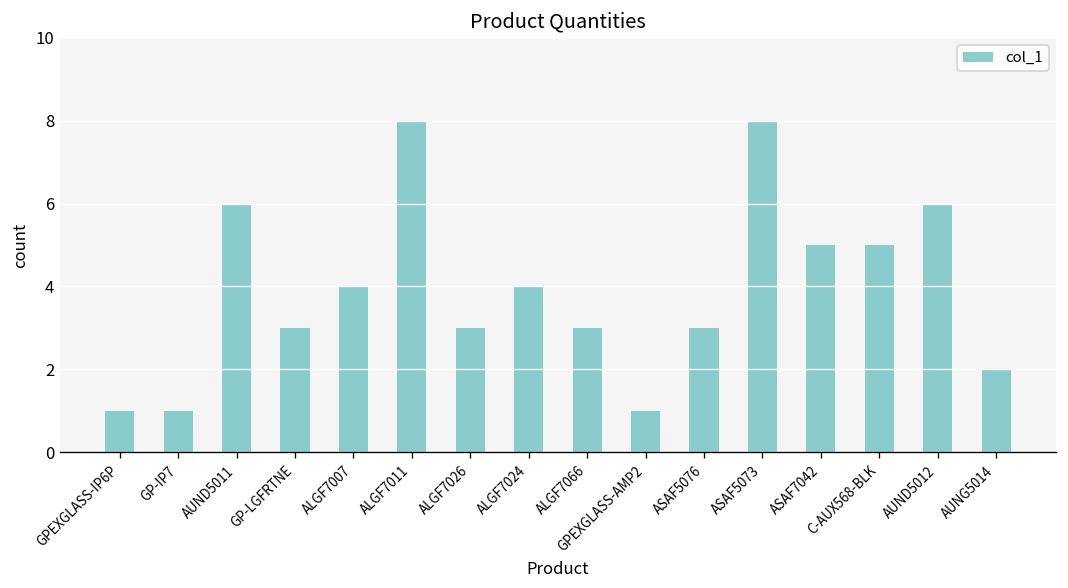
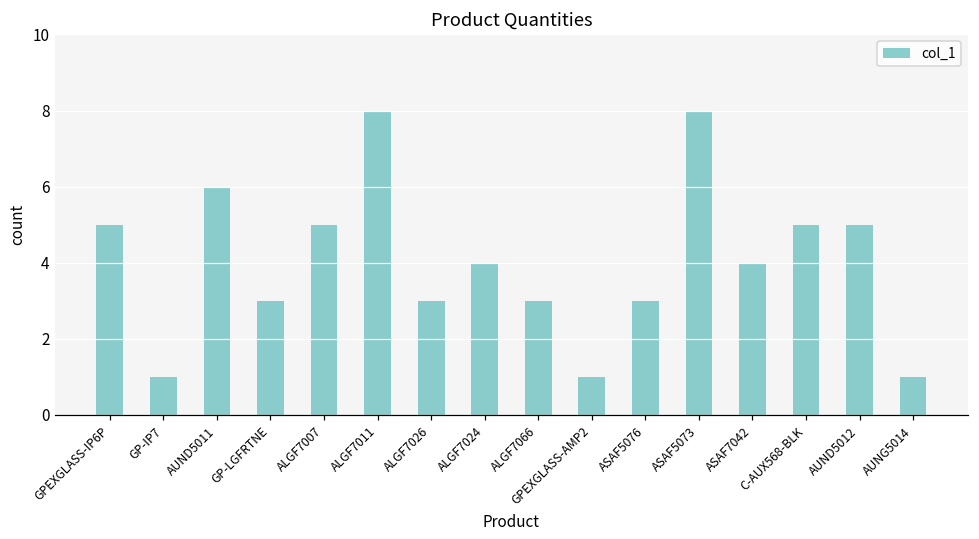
GPEXGLASS-IP6P: 1 -> 5
ALGF7007: 4 -> 5
ASAF7042: 5 -> 4
AUND5012: 6 -> 5
AUNG5014: 2 -> 1
